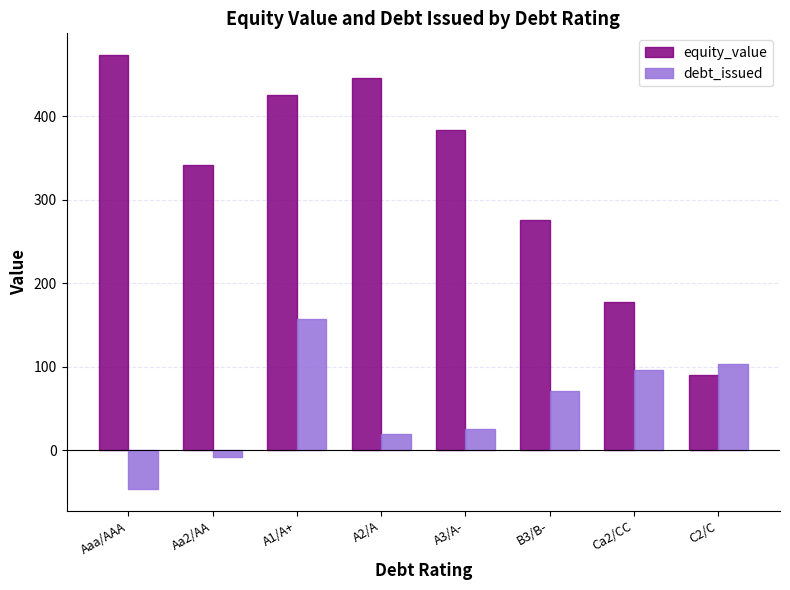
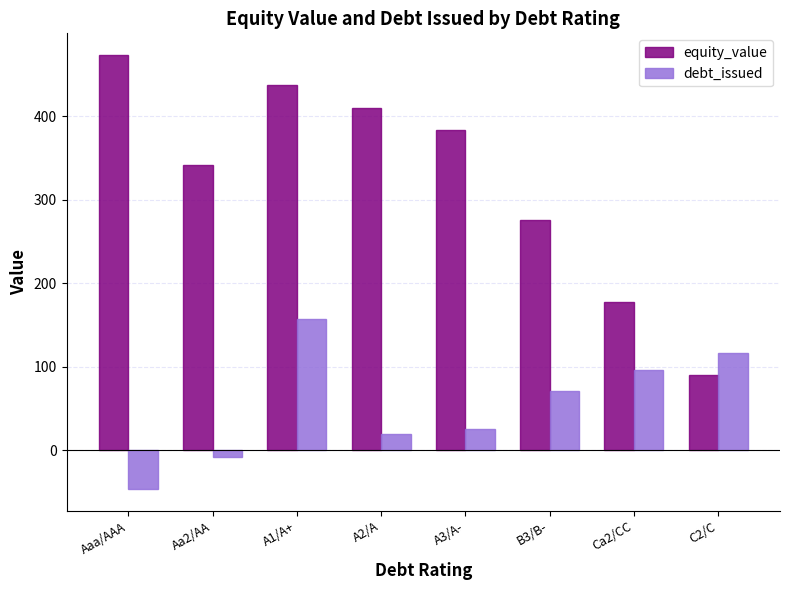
equity_value, A1/A+: 430 -> 440
equity_value, A2/A: 450 -> 410
debt_issued, C2/C: 100 -> 120
